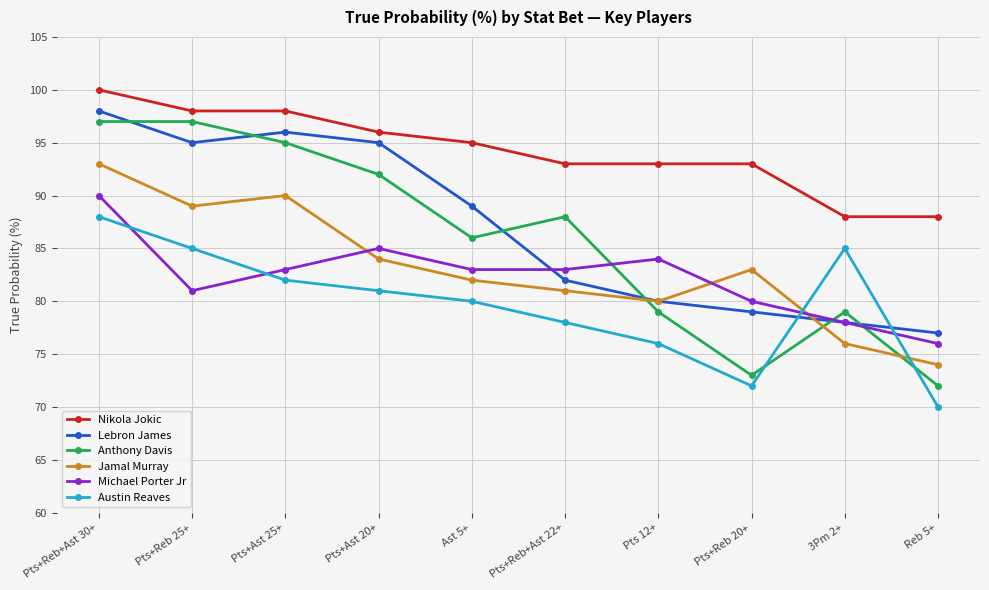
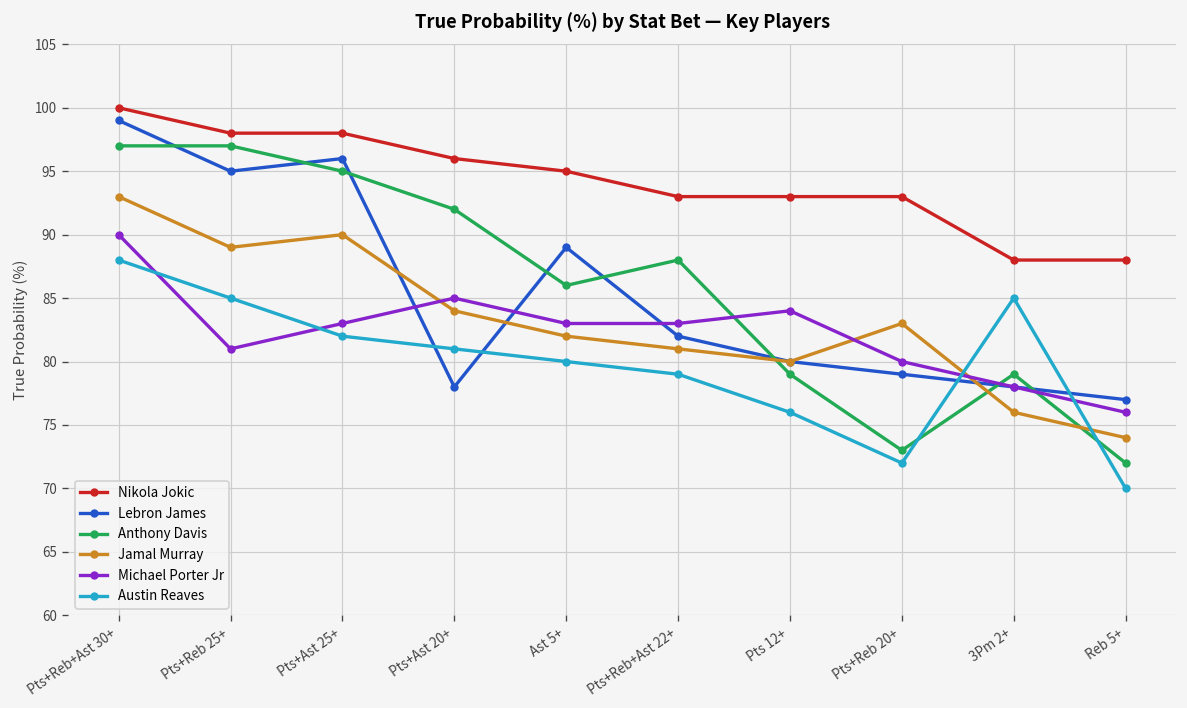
Lebron James, Pts+Reb+Ast 30+: 98 -> 99
Lebron James, Pts+Ast 20+: 95 -> 78
Austin Reaves, Pts+Reb+Ast 22+: 78 -> 79
